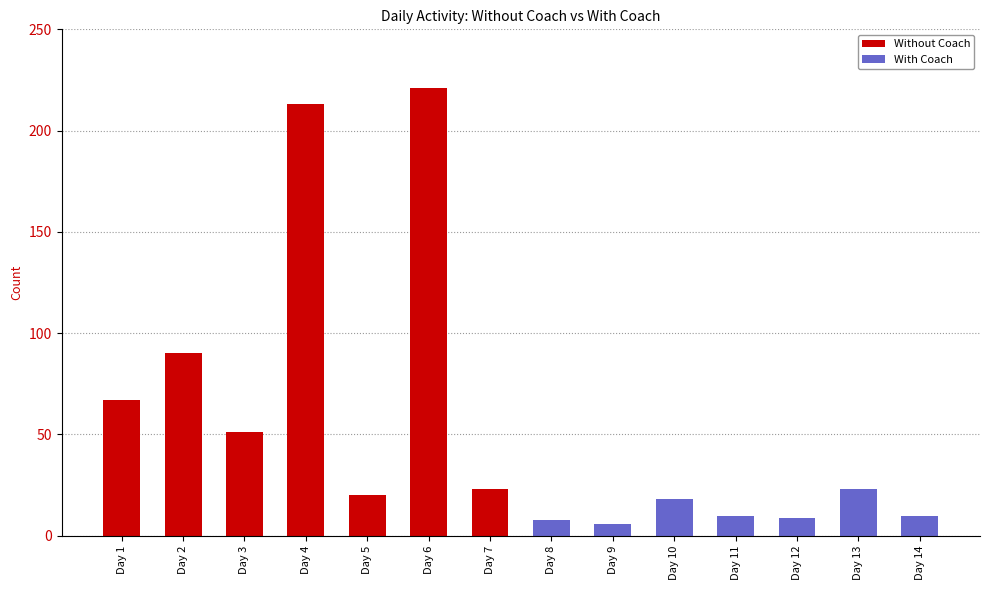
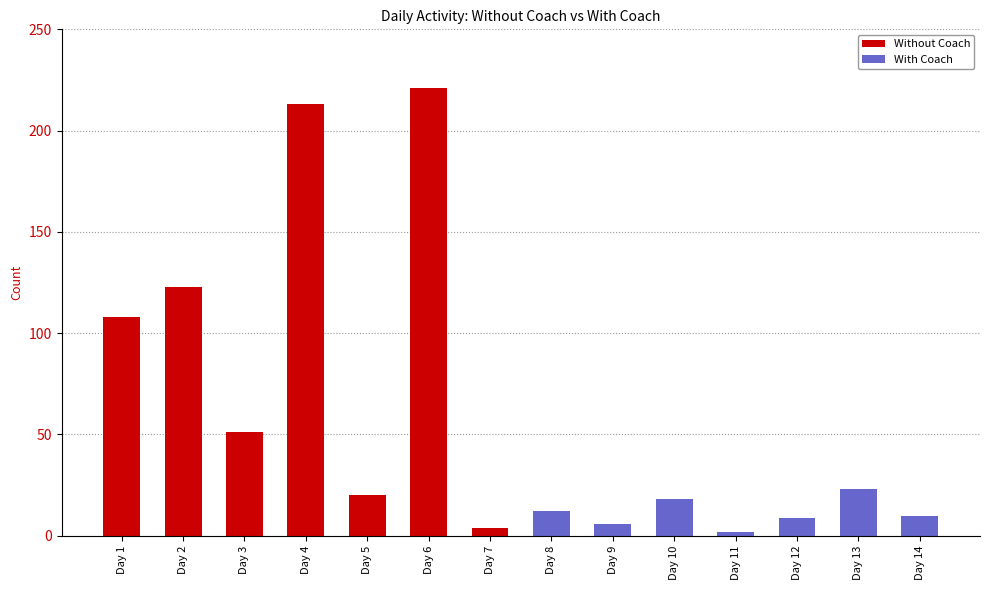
Without Coach, Day 1: 67 -> 108
Without Coach, Day 2: 90 -> 123
Without Coach, Day 7: 23 -> 4
With Coach, Day 8: 8 -> 12
With Coach, Day 11: 10 -> 2
